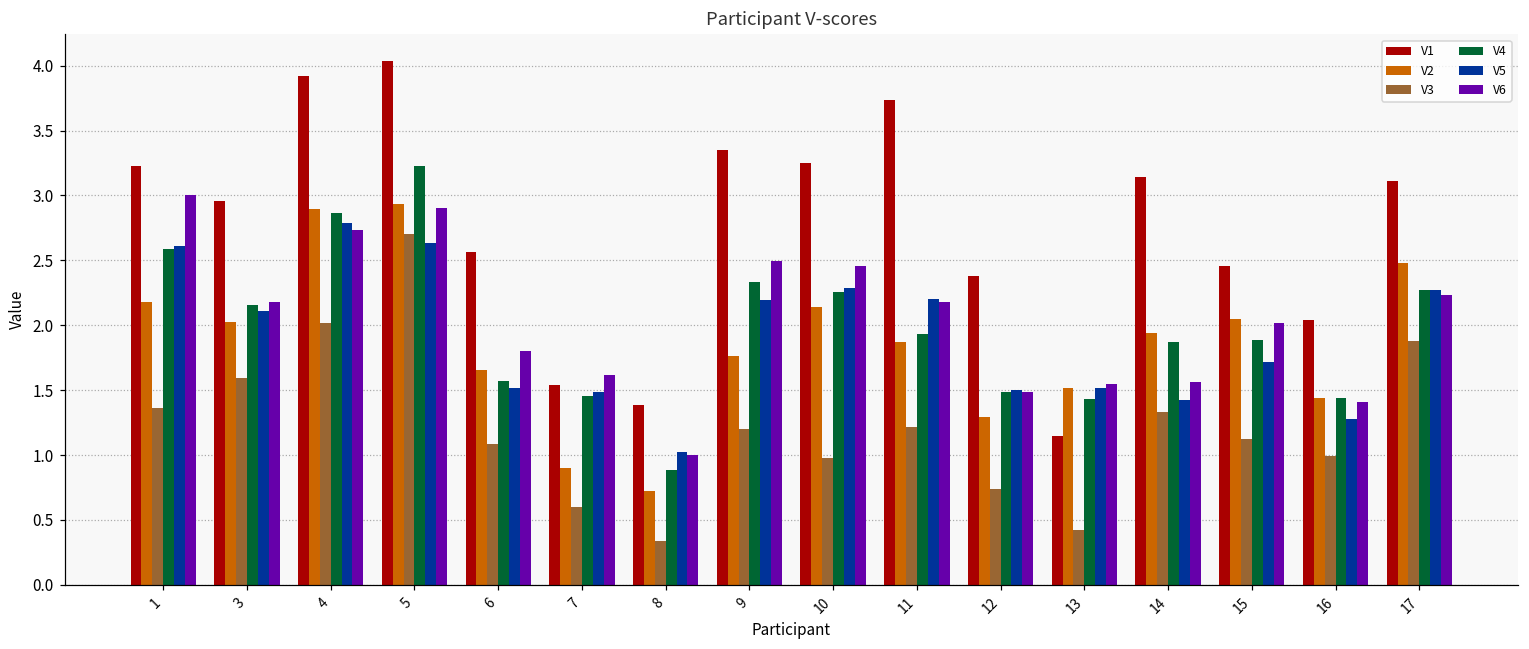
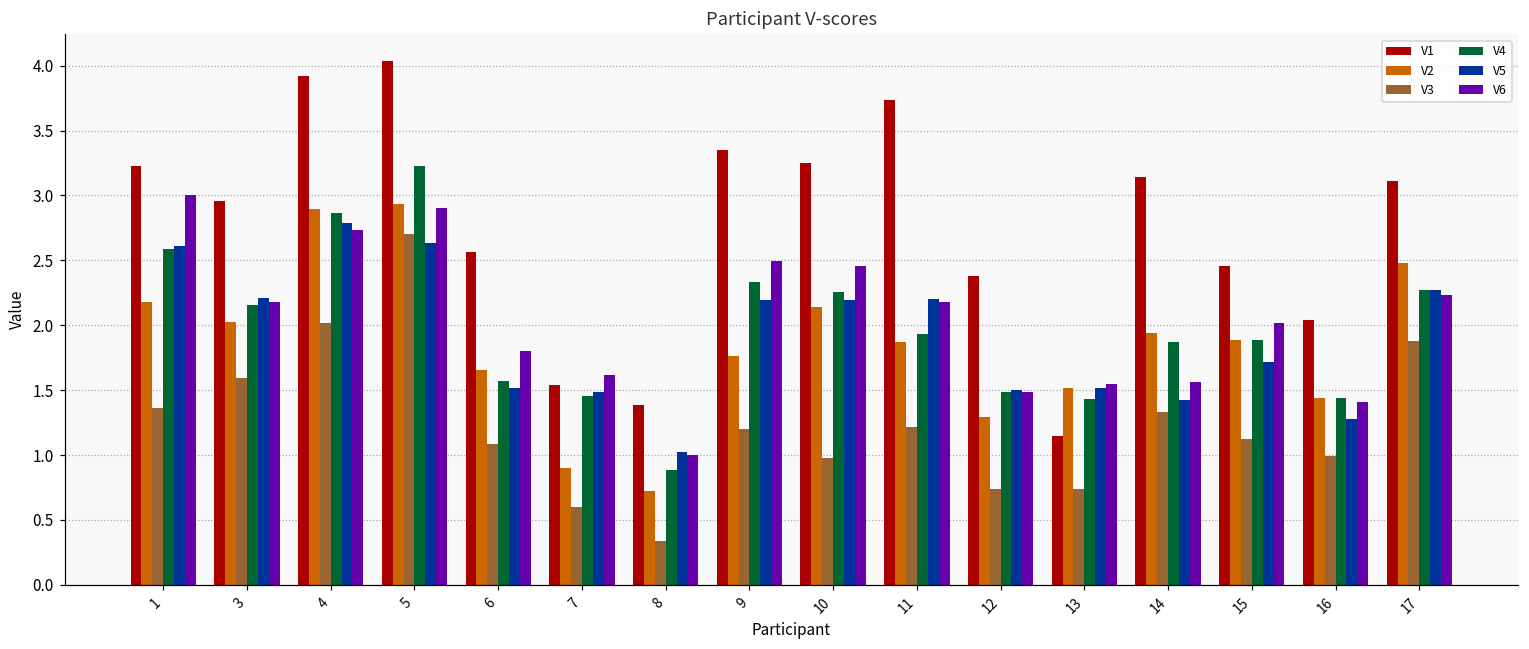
V5, 3: 2.11 -> 2.21
V5, 10: 2.28 -> 2.20
V3, 13: 0.43 -> 0.74
V2, 15: 2.04 -> 1.89
